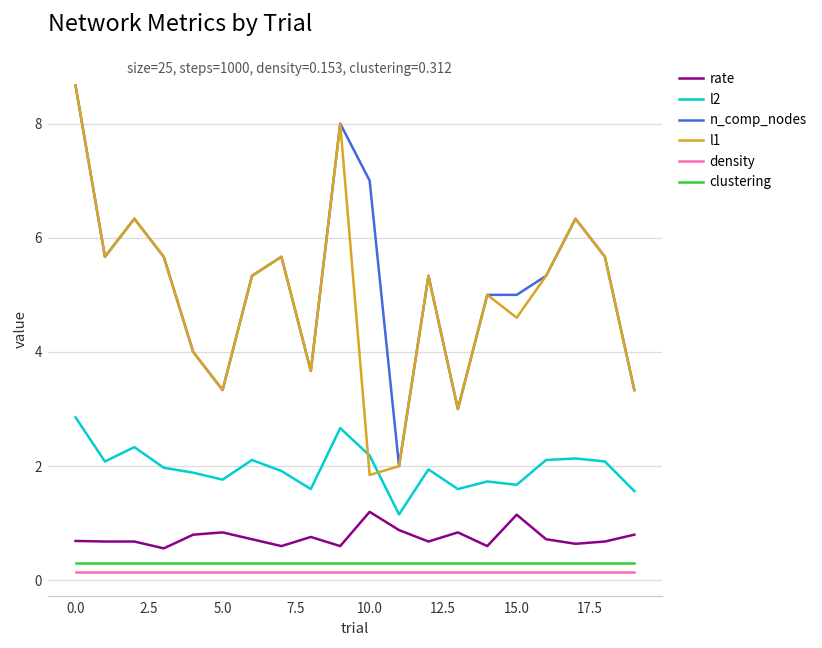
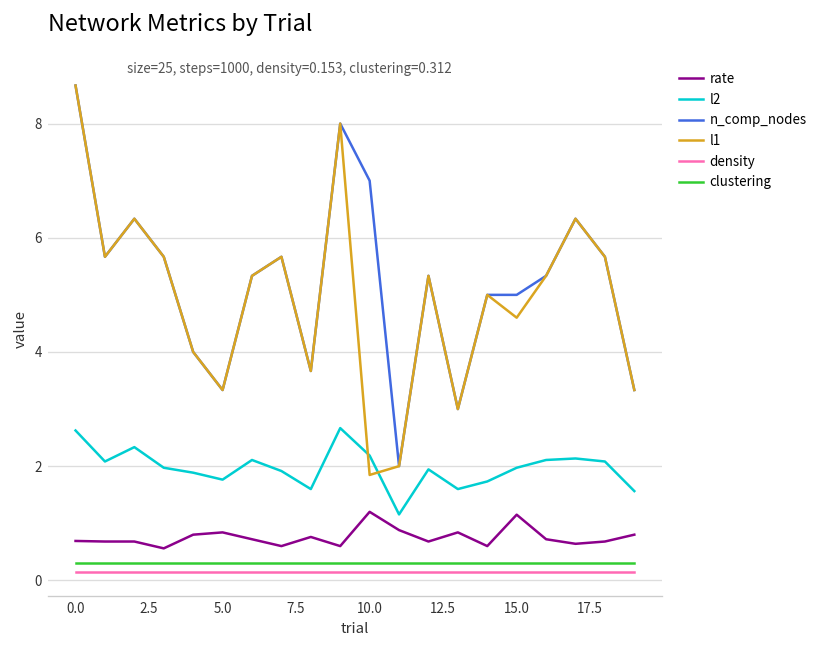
l2, 0.0: 2.9 -> 2.6
l2, 15.0: 1.7 -> 2.0
